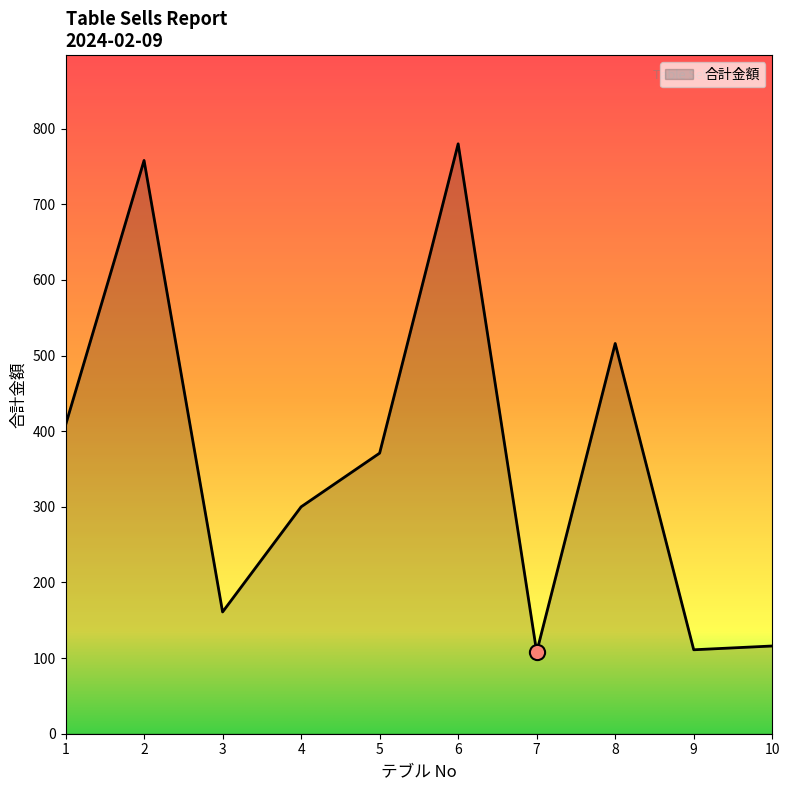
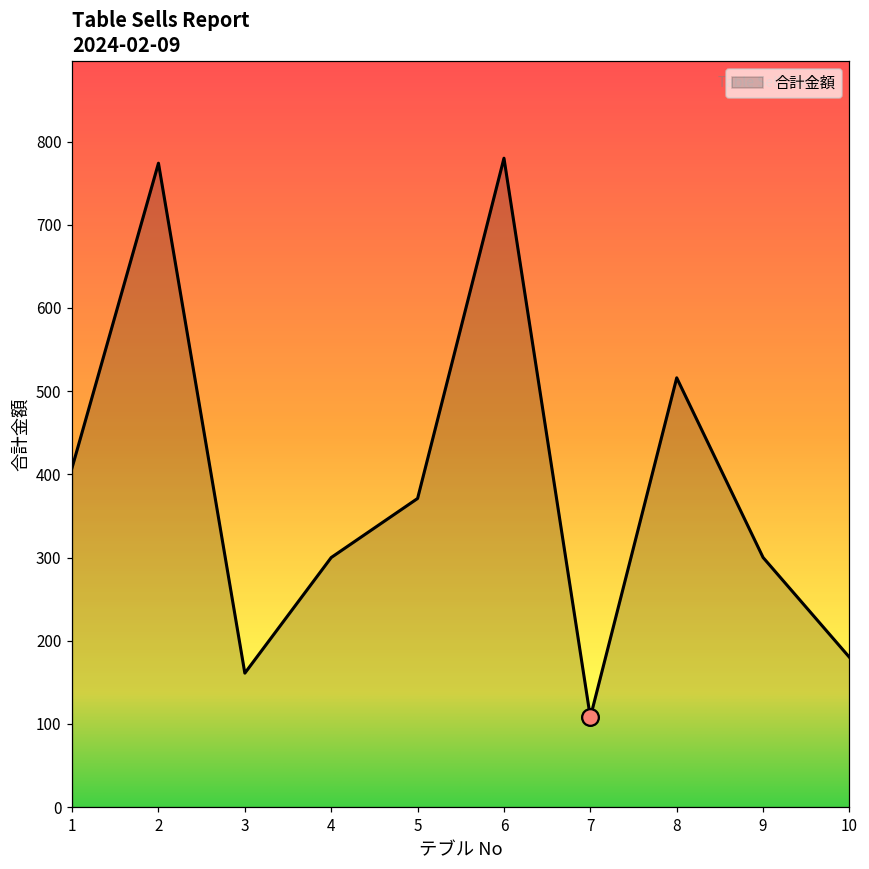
合計金額, 2: 760 -> 770
合計金額, 9: 110 -> 300
合計金額, 10: 120 -> 180
